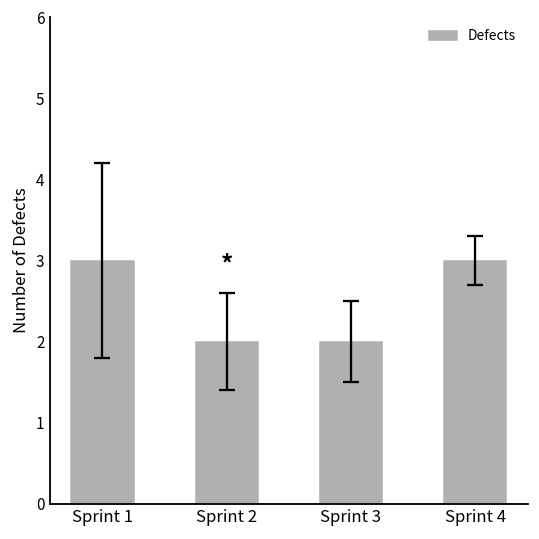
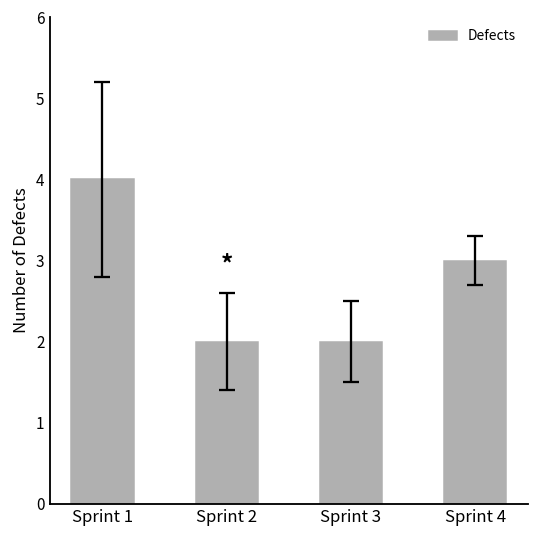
Defects, Sprint 1: 3 -> 4
